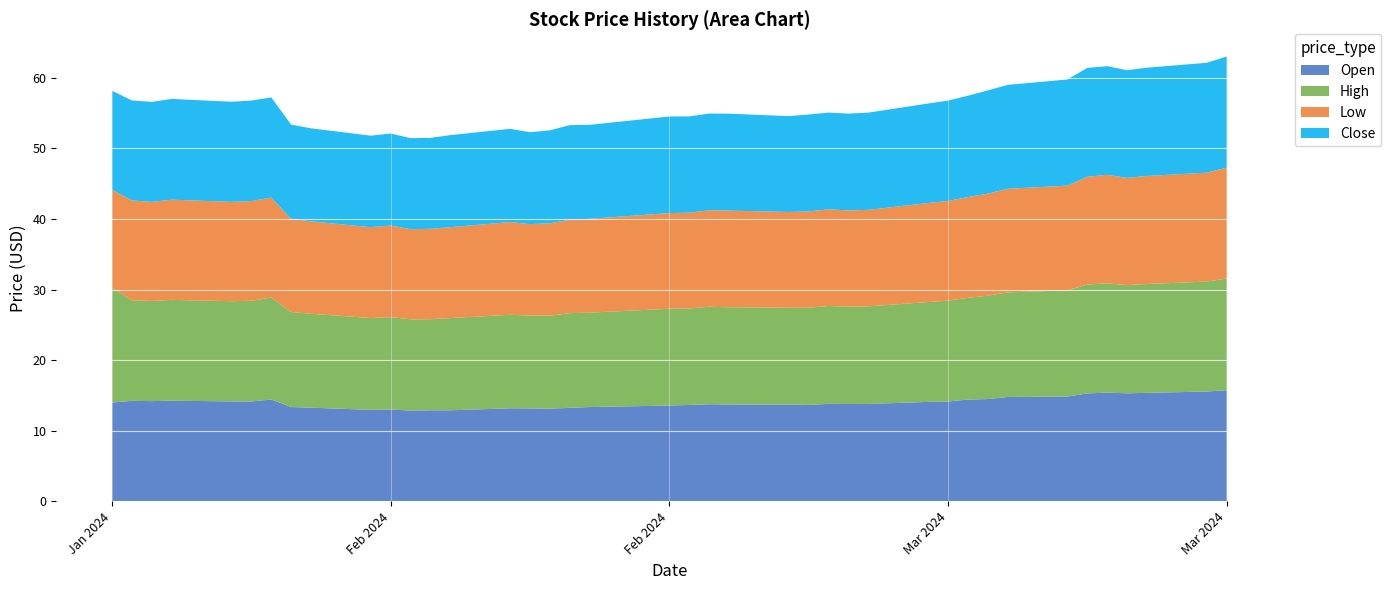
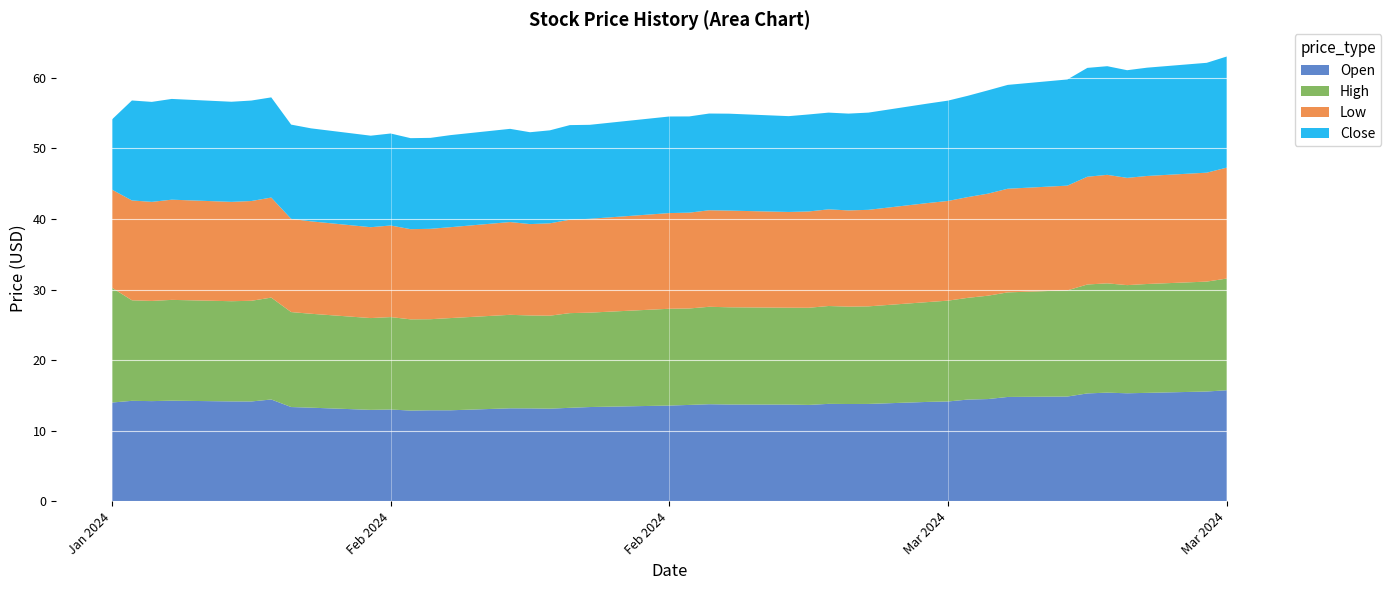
Close, Jan 2024: 14 -> 10
